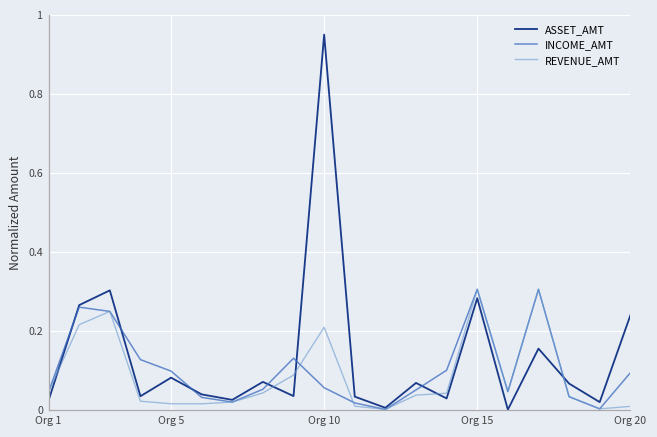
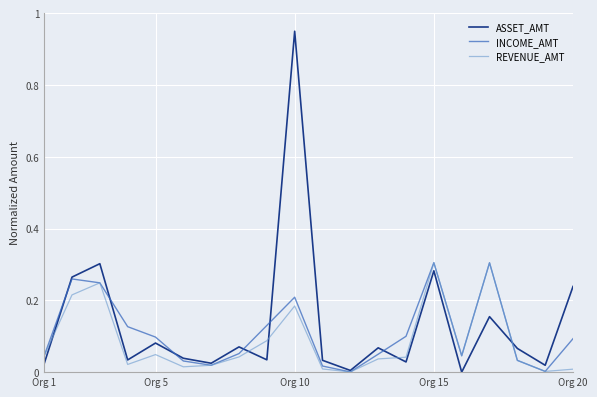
REVENUE_AMT, Org 5: 0.01 -> 0.05
INCOME_AMT, Org 10: 0.06 -> 0.21
REVENUE_AMT, Org 10: 0.21 -> 0.18
